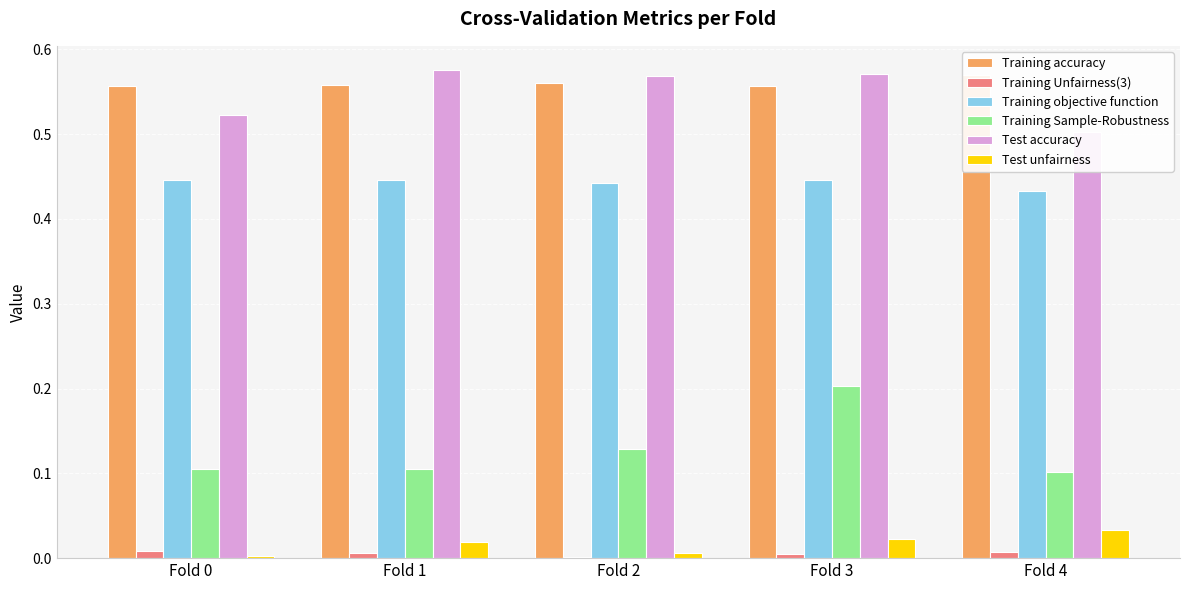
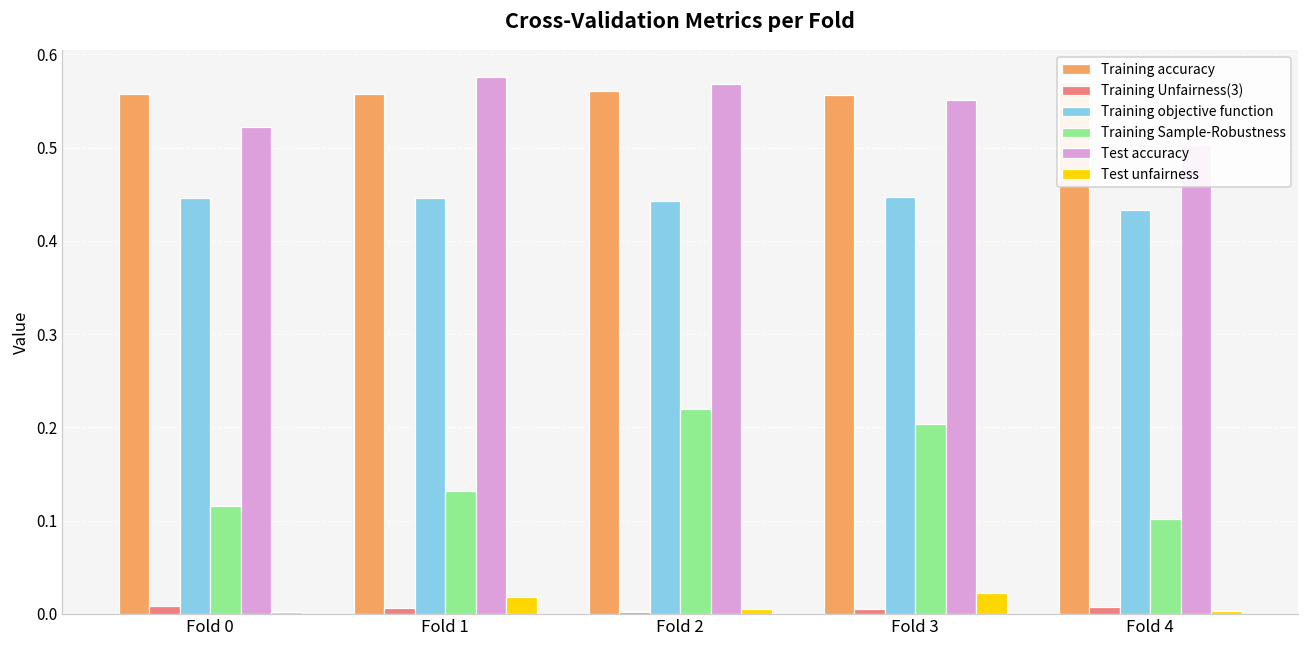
Training Sample-Robustness, Fold 0: 0.11 -> 0.12
Training Sample-Robustness, Fold 1: 0.10 -> 0.13
Training Sample-Robustness, Fold 2: 0.13 -> 0.22
Test accuracy, Fold 3: 0.57 -> 0.55
Test unfairness, Fold 4: 0.03 -> 0.00
